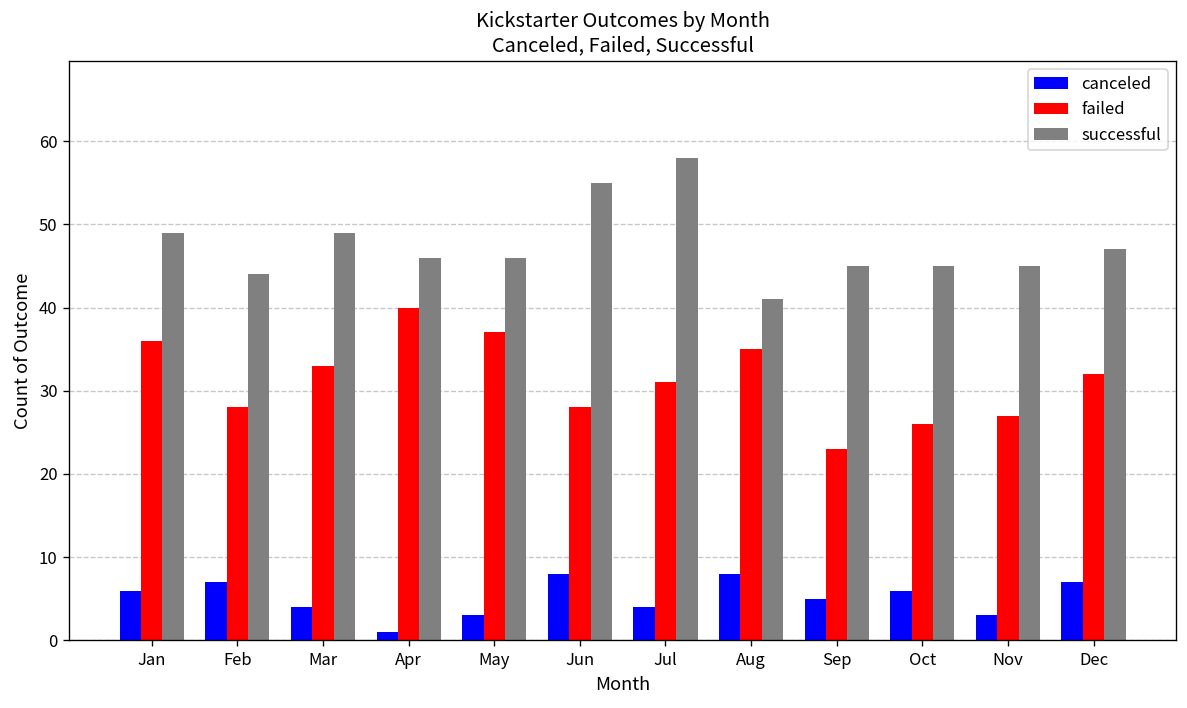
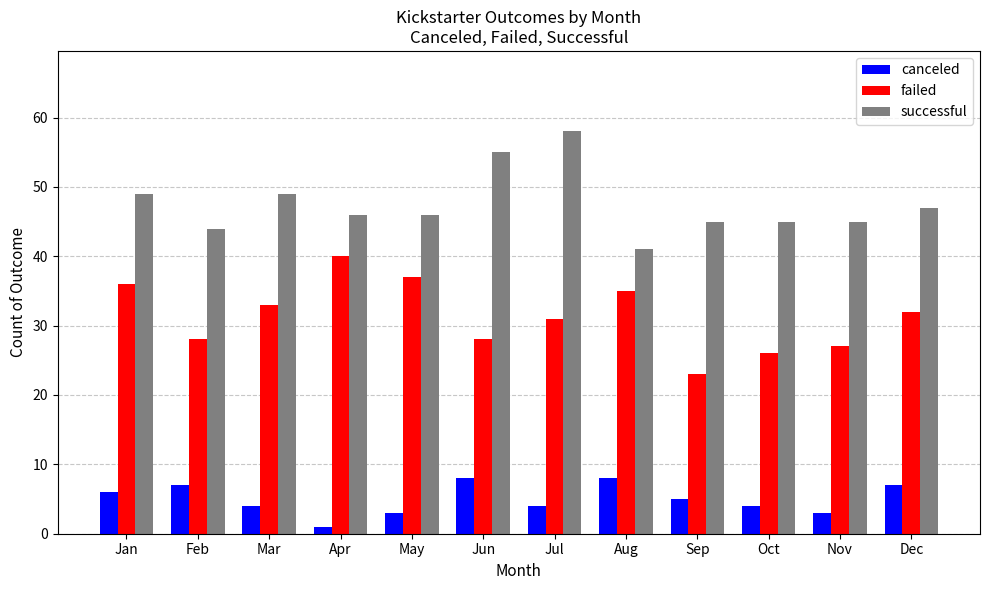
canceled, Oct: 6 -> 4
